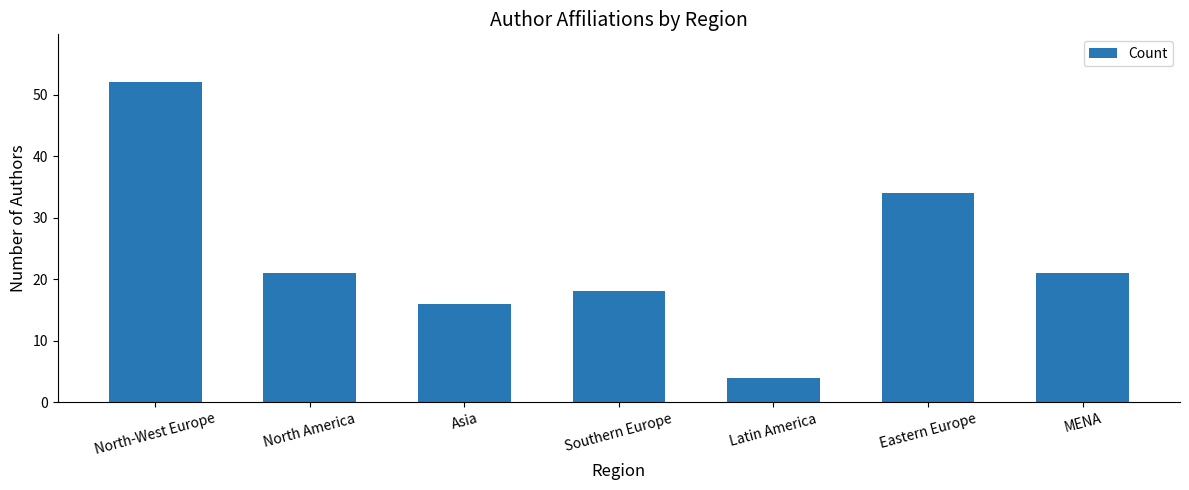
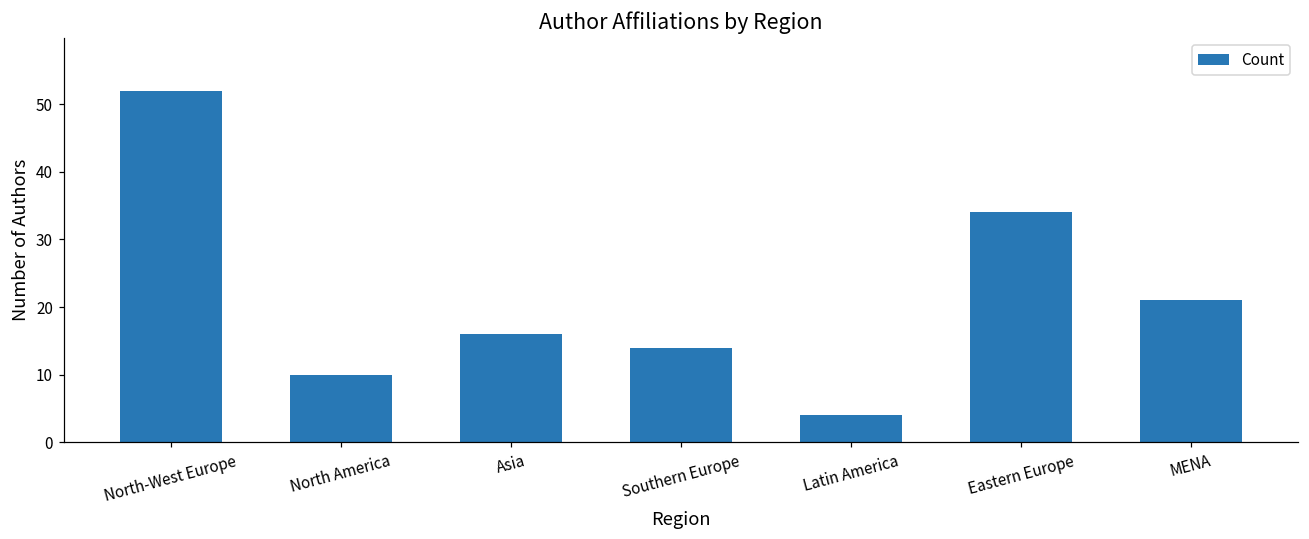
North America: 21 -> 10
Southern Europe: 18 -> 14
